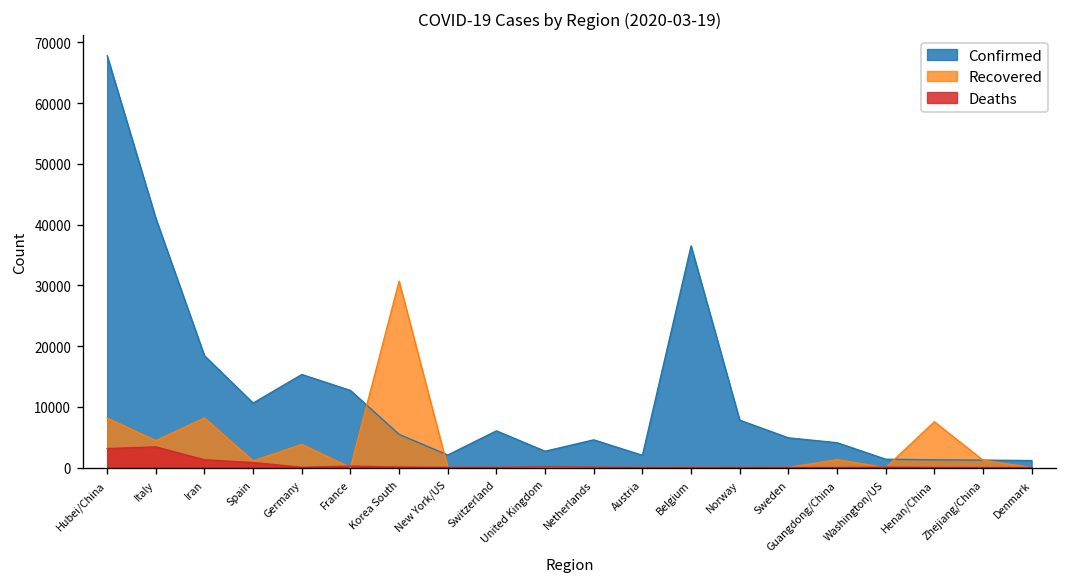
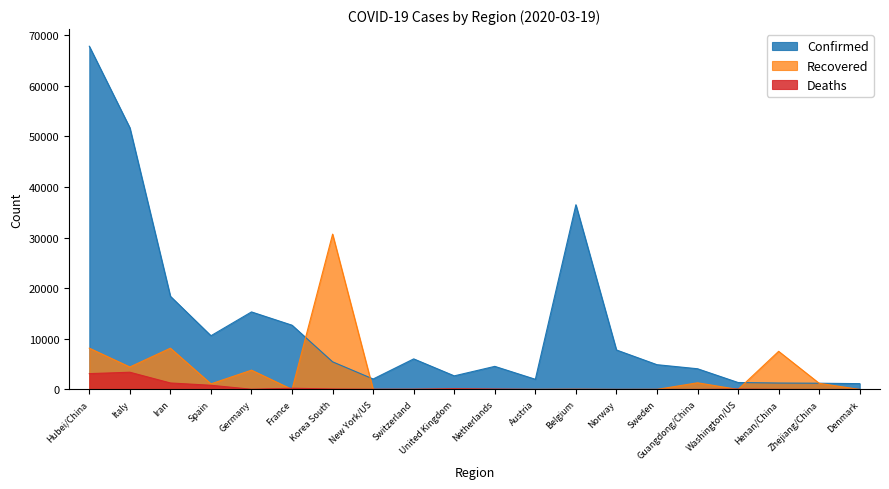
Confirmed, Italy: 41000 -> 52000
